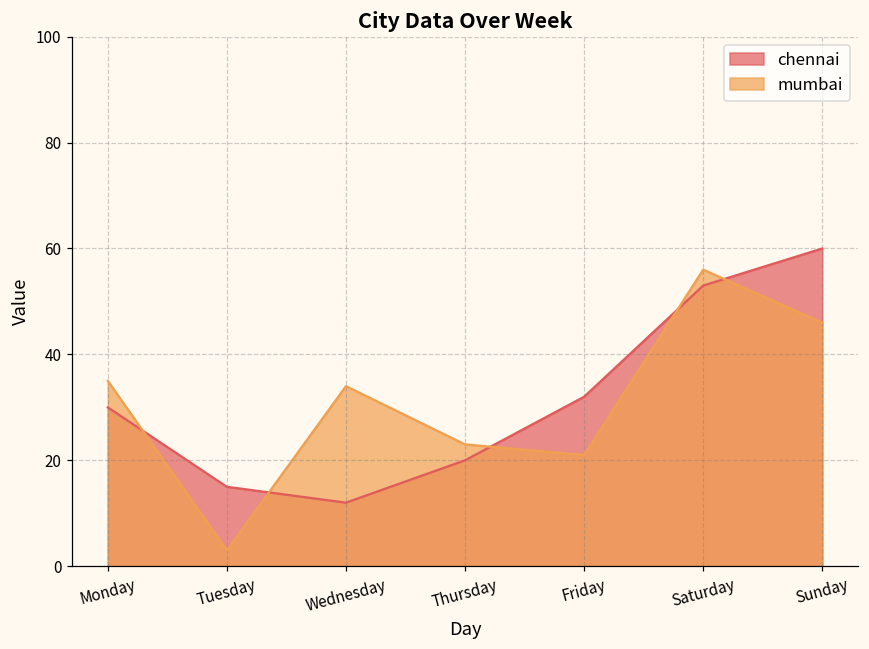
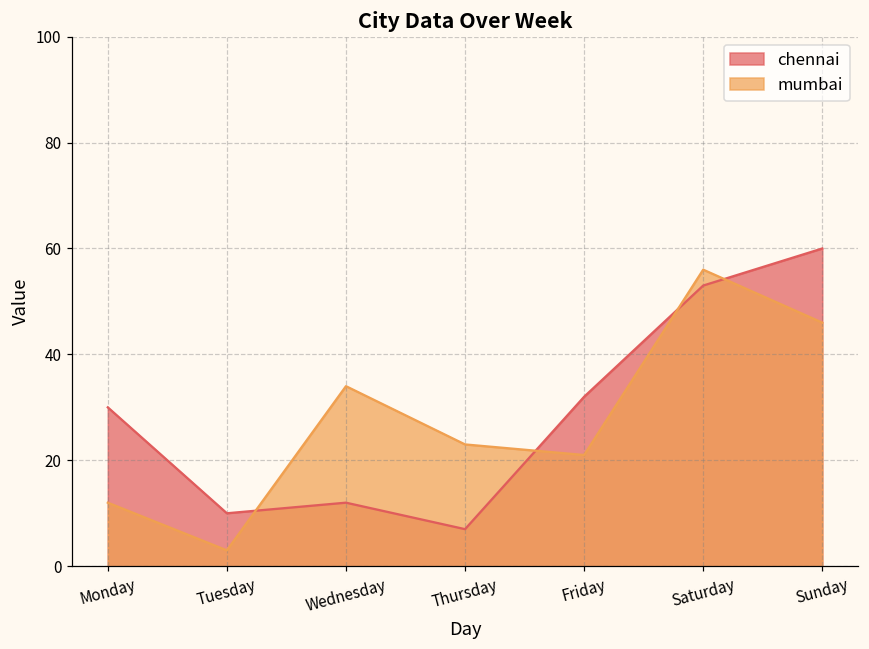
mumbai, Monday: 35 -> 12
chennai, Tuesday: 15 -> 10
chennai, Thursday: 20 -> 7
